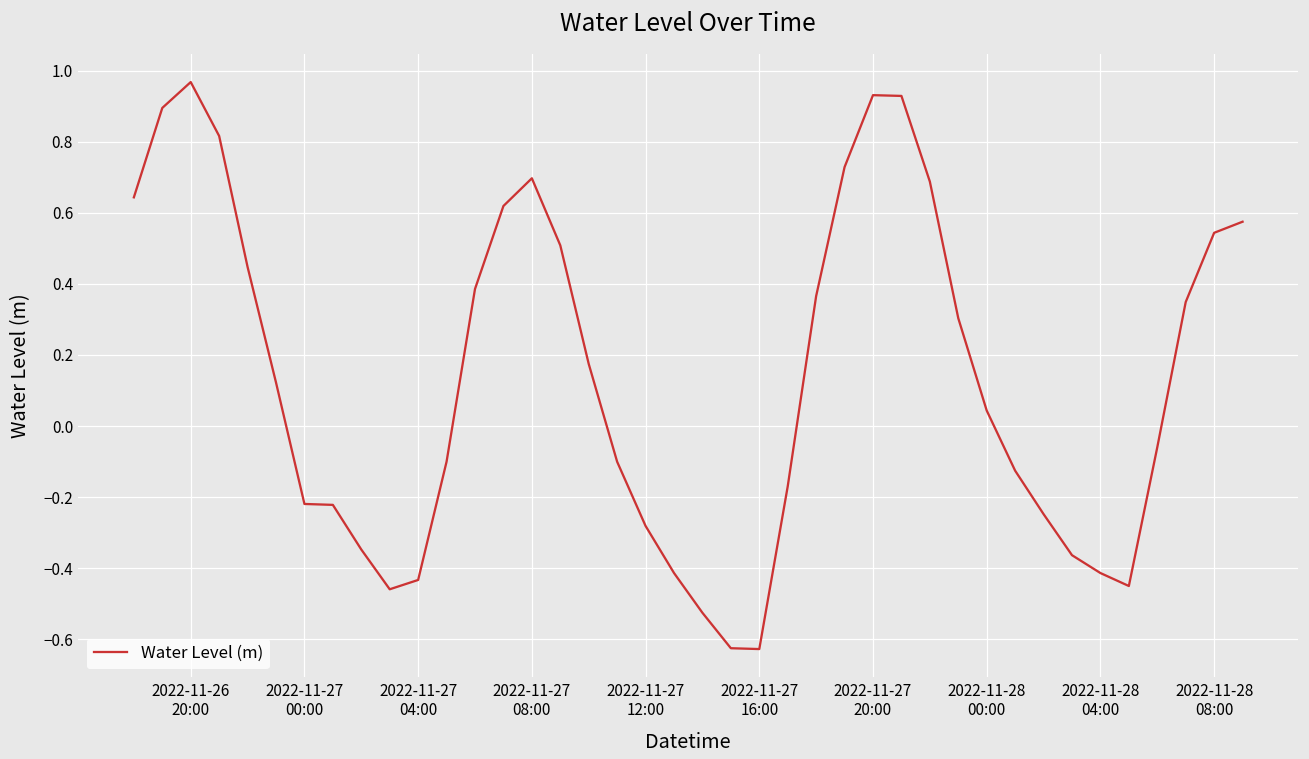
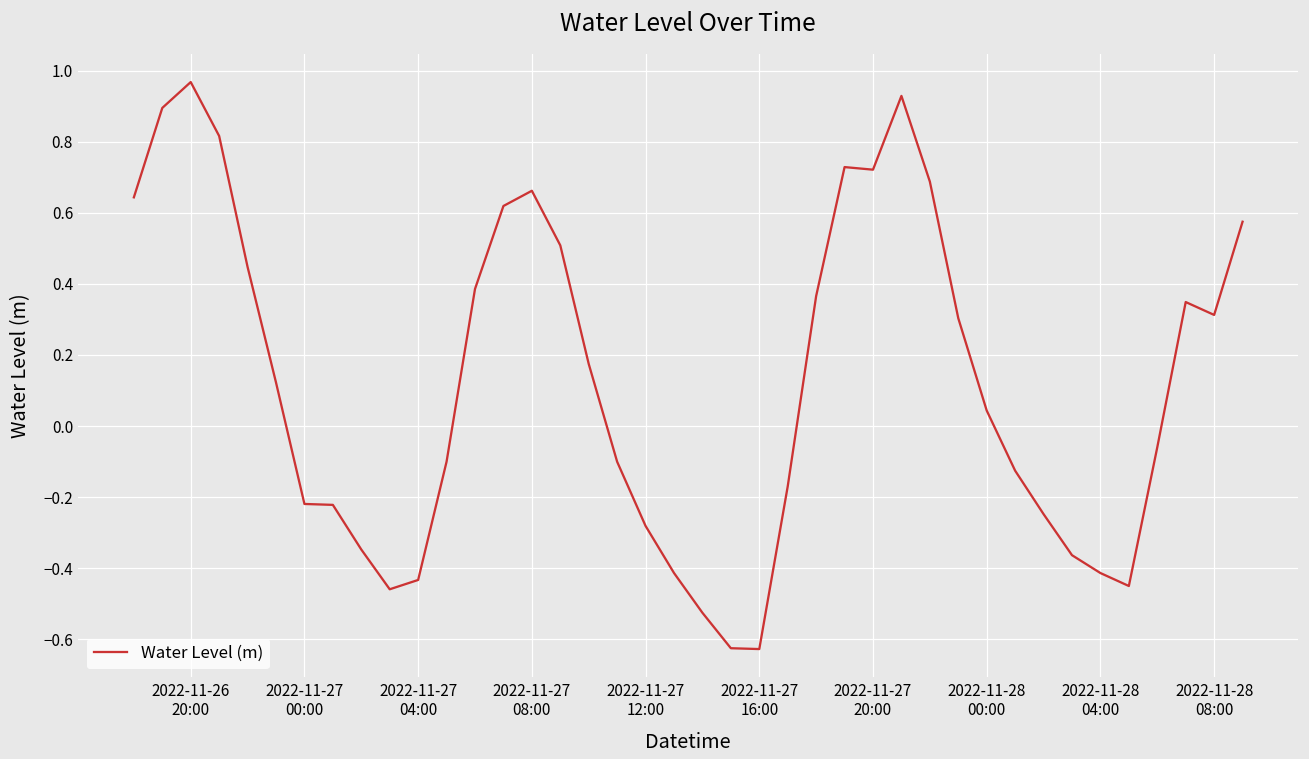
2022-11-27 08:00: 0.70 -> 0.66
2022-11-27 20:00: 0.93 -> 0.72
2022-11-28 08:00: 0.54 -> 0.31
